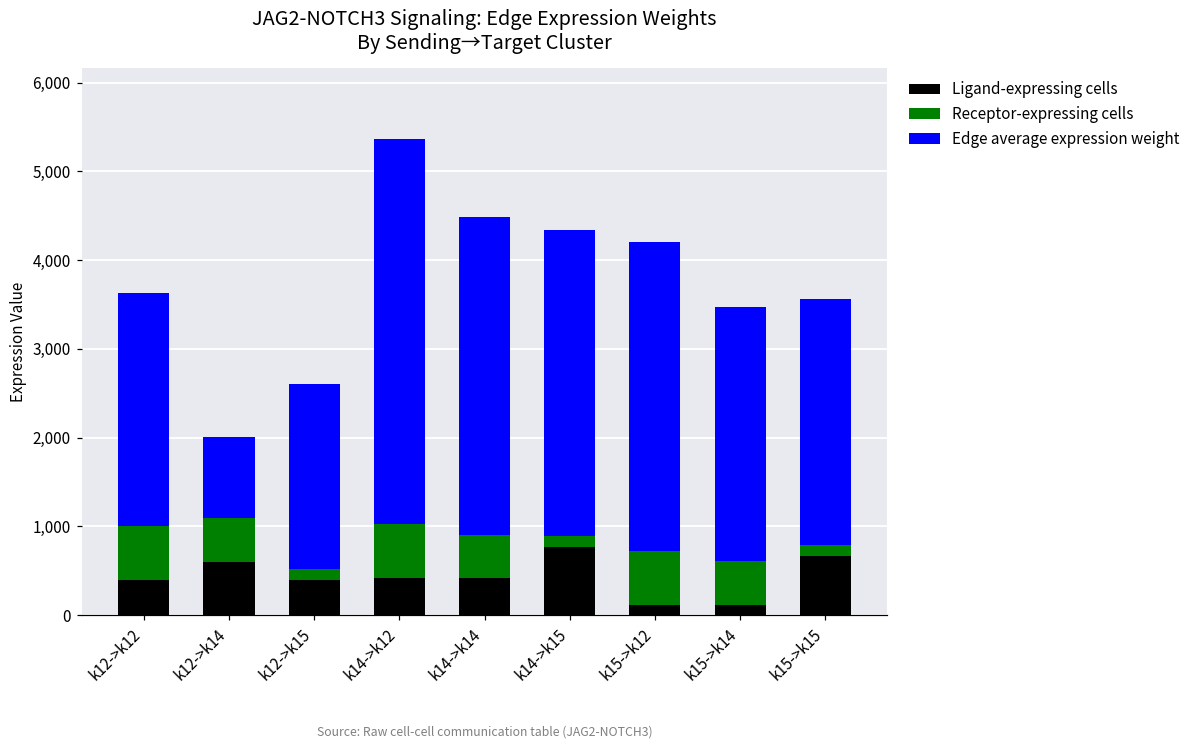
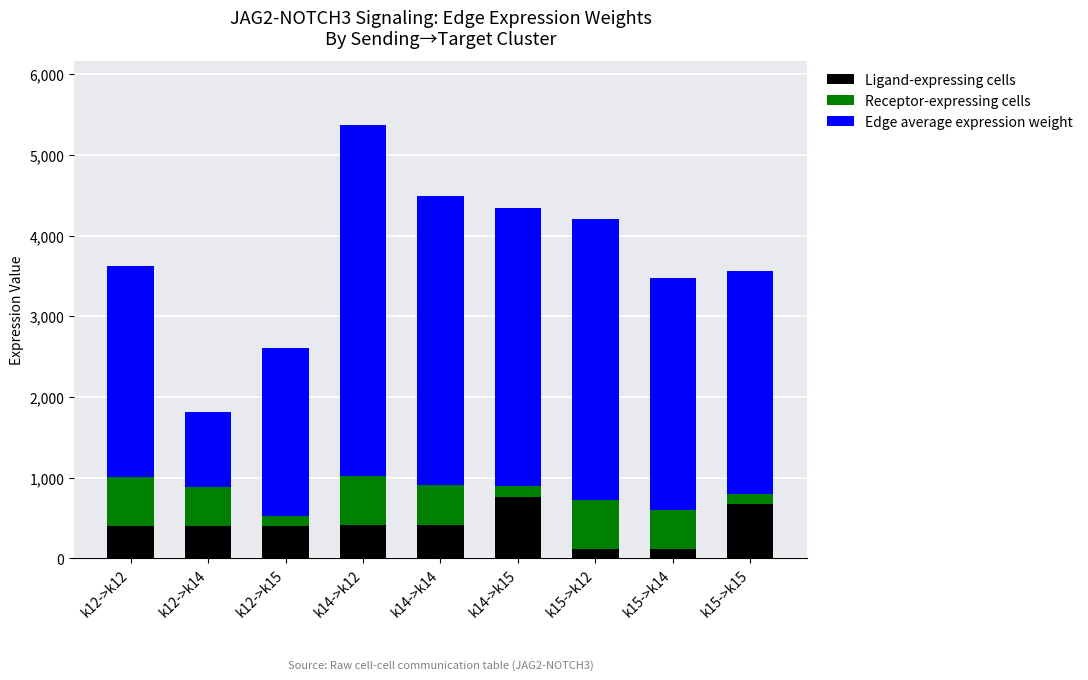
Ligand-expressing cells, k12->k14: 600 -> 400
